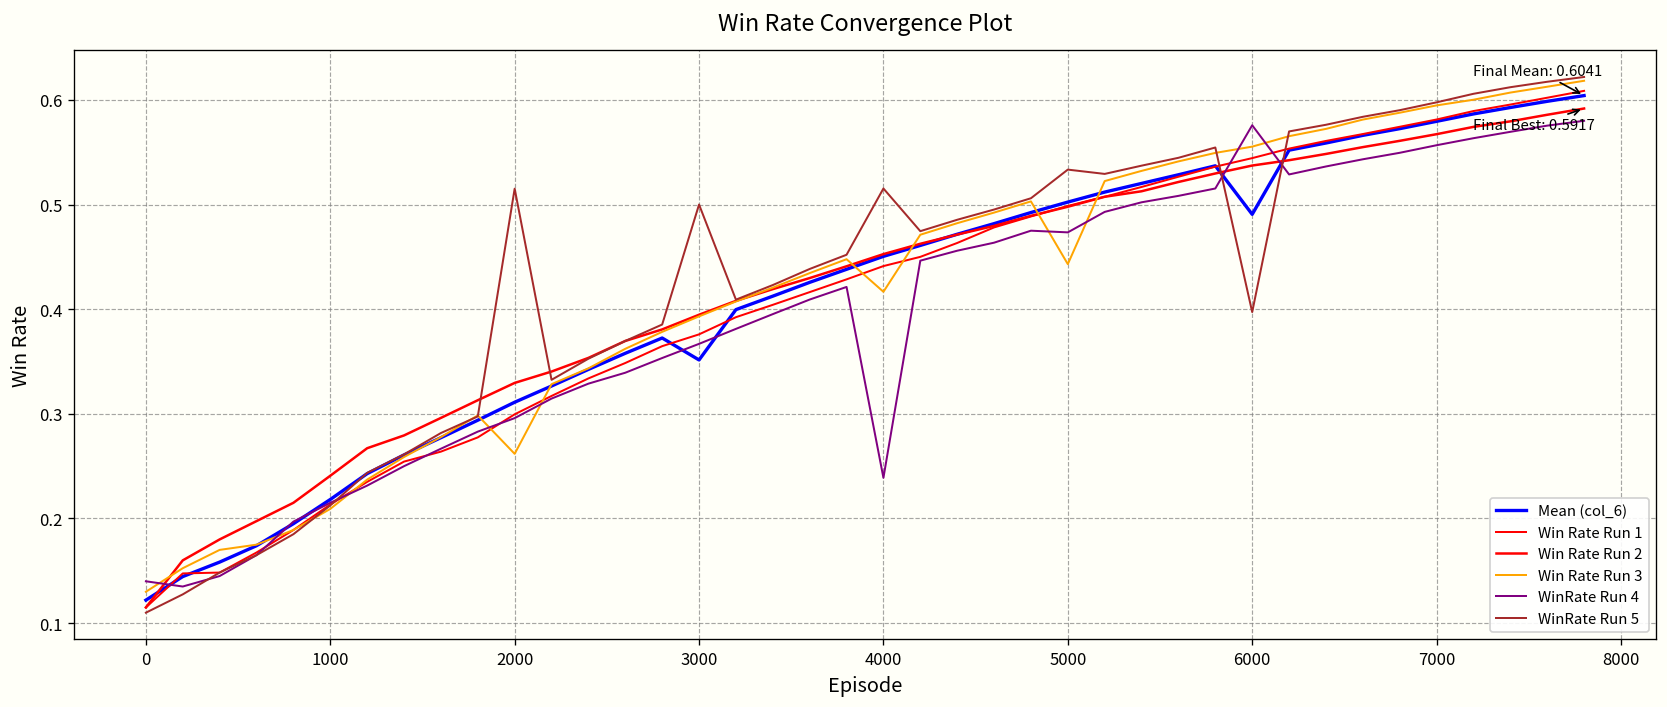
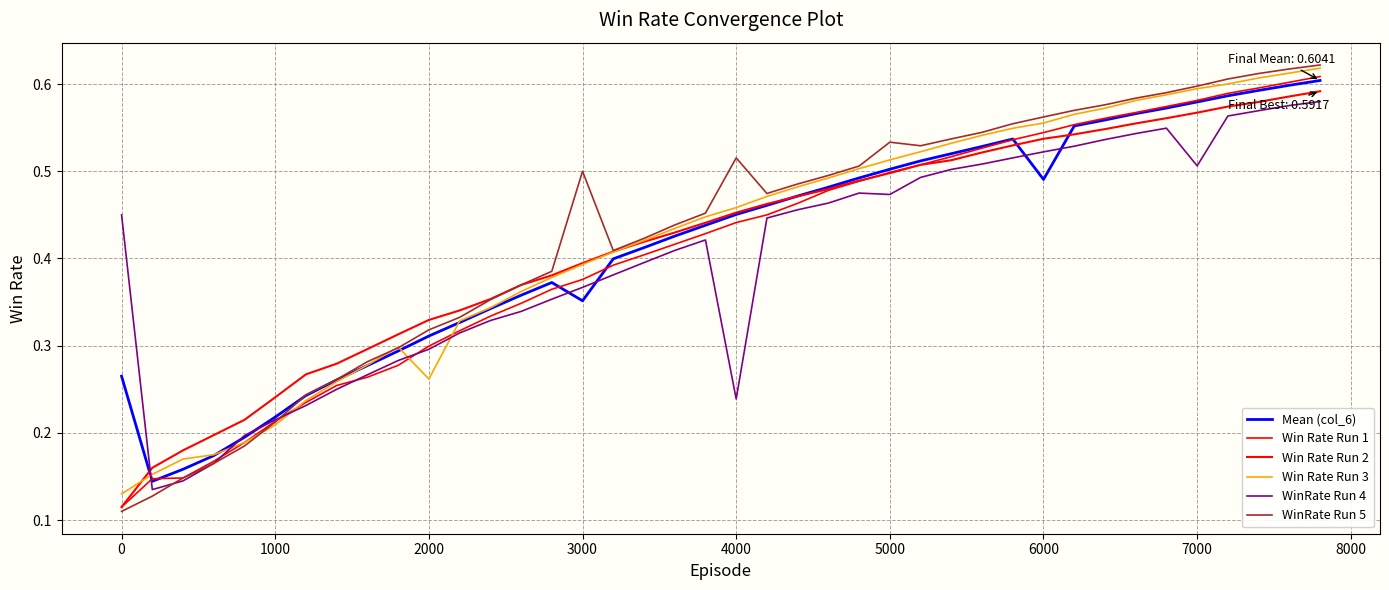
Mean (col_6), 0: 0.12 -> 0.27
WinRate Run 4, 0: 0.14 -> 0.45
WinRate Run 5, 2000: 0.52 -> 0.32
Win Rate Run 3, 4000: 0.42 -> 0.46
Win Rate Run 3, 5000: 0.44 -> 0.51
WinRate Run 4, 6000: 0.58 -> 0.52
WinRate Run 5, 6000: 0.40 -> 0.56
WinRate Run 4, 7000: 0.56 -> 0.51
